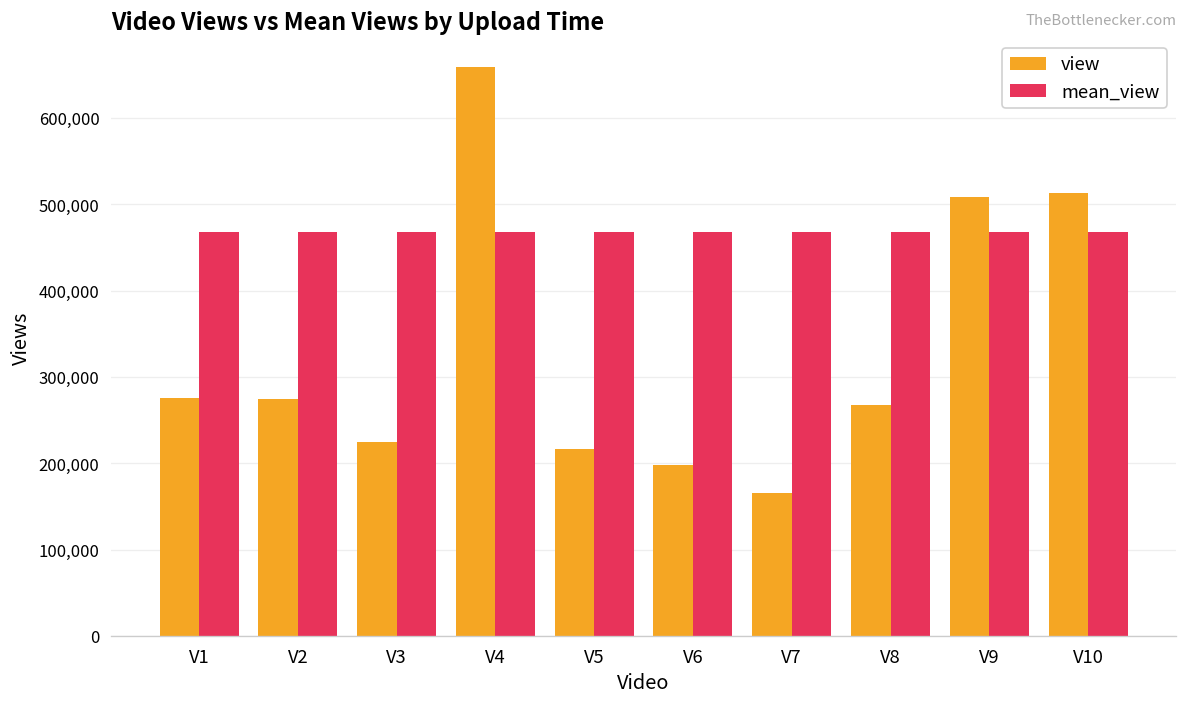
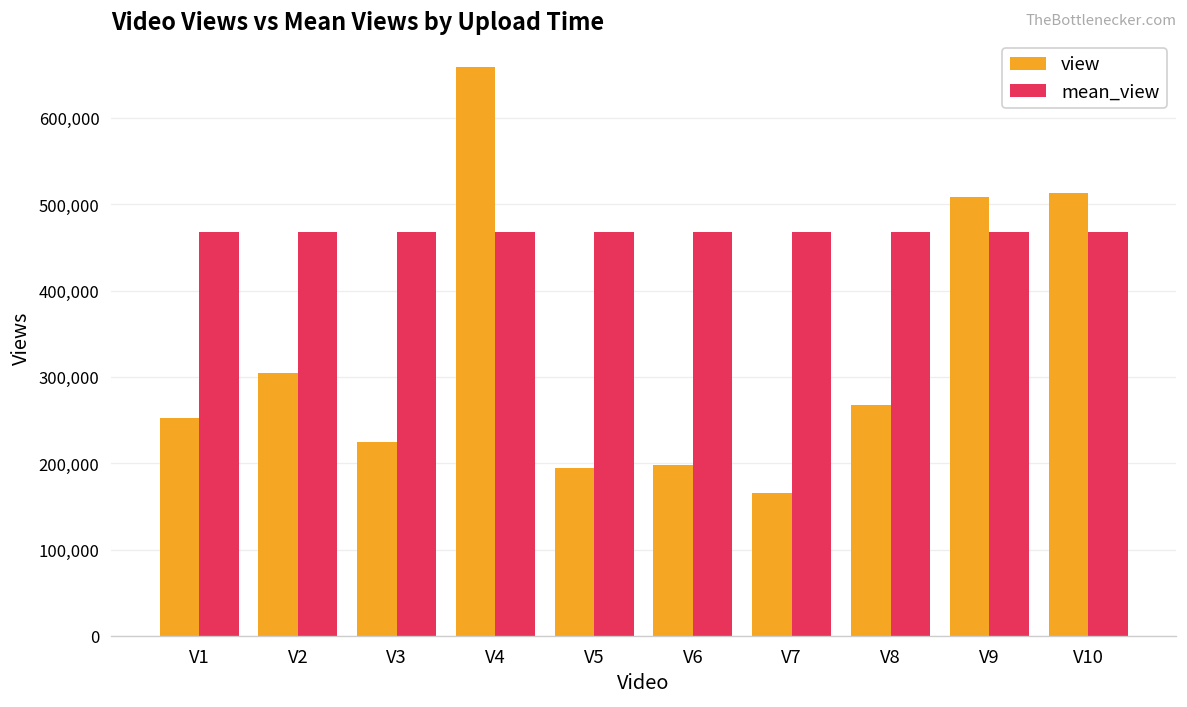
view, V1: 280,000 -> 250,000
view, V2: 270,000 -> 300,000
view, V5: 220,000 -> 190,000
